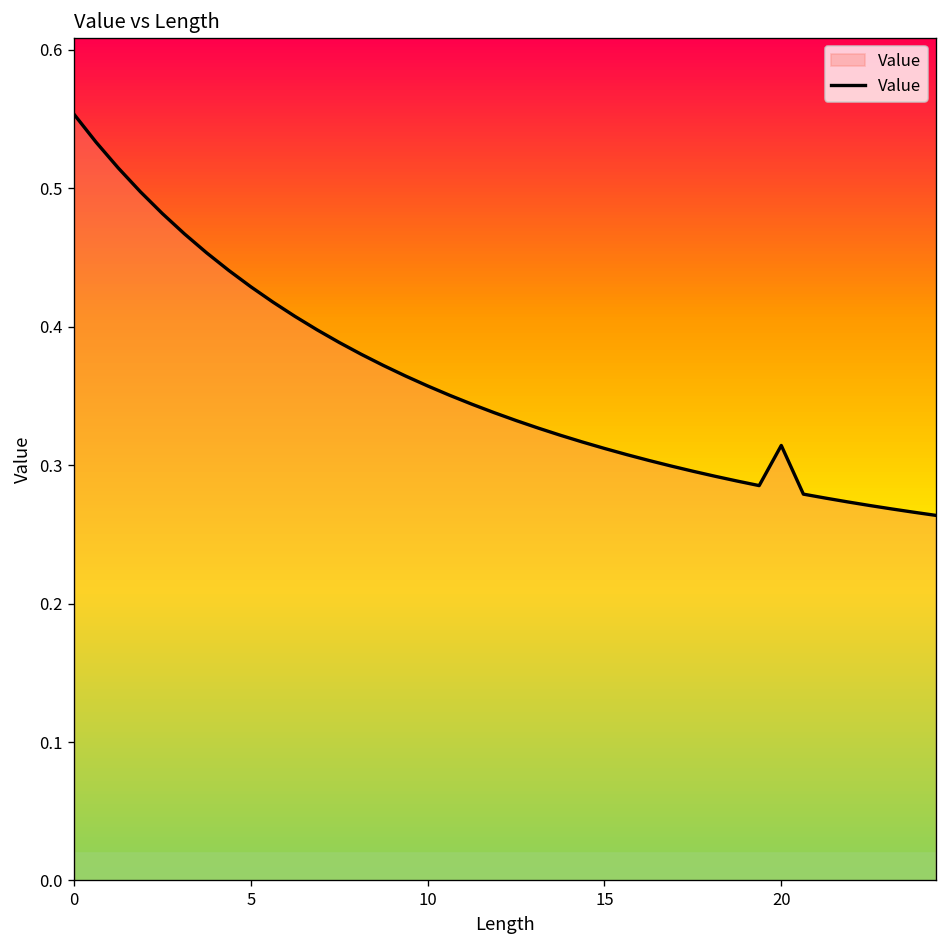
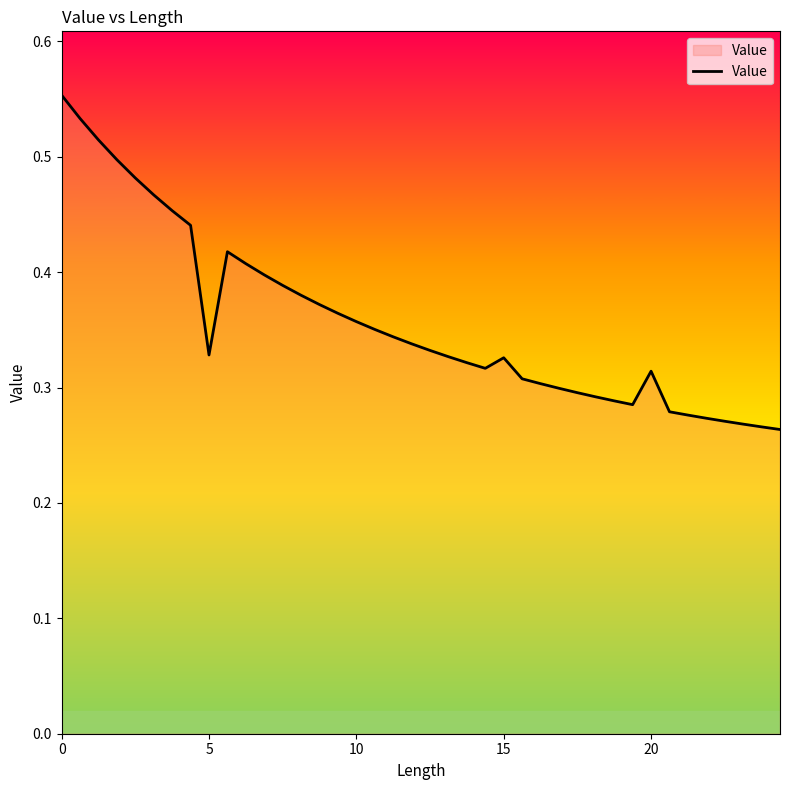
5: 0.429 -> 0.328
15: 0.312 -> 0.326
